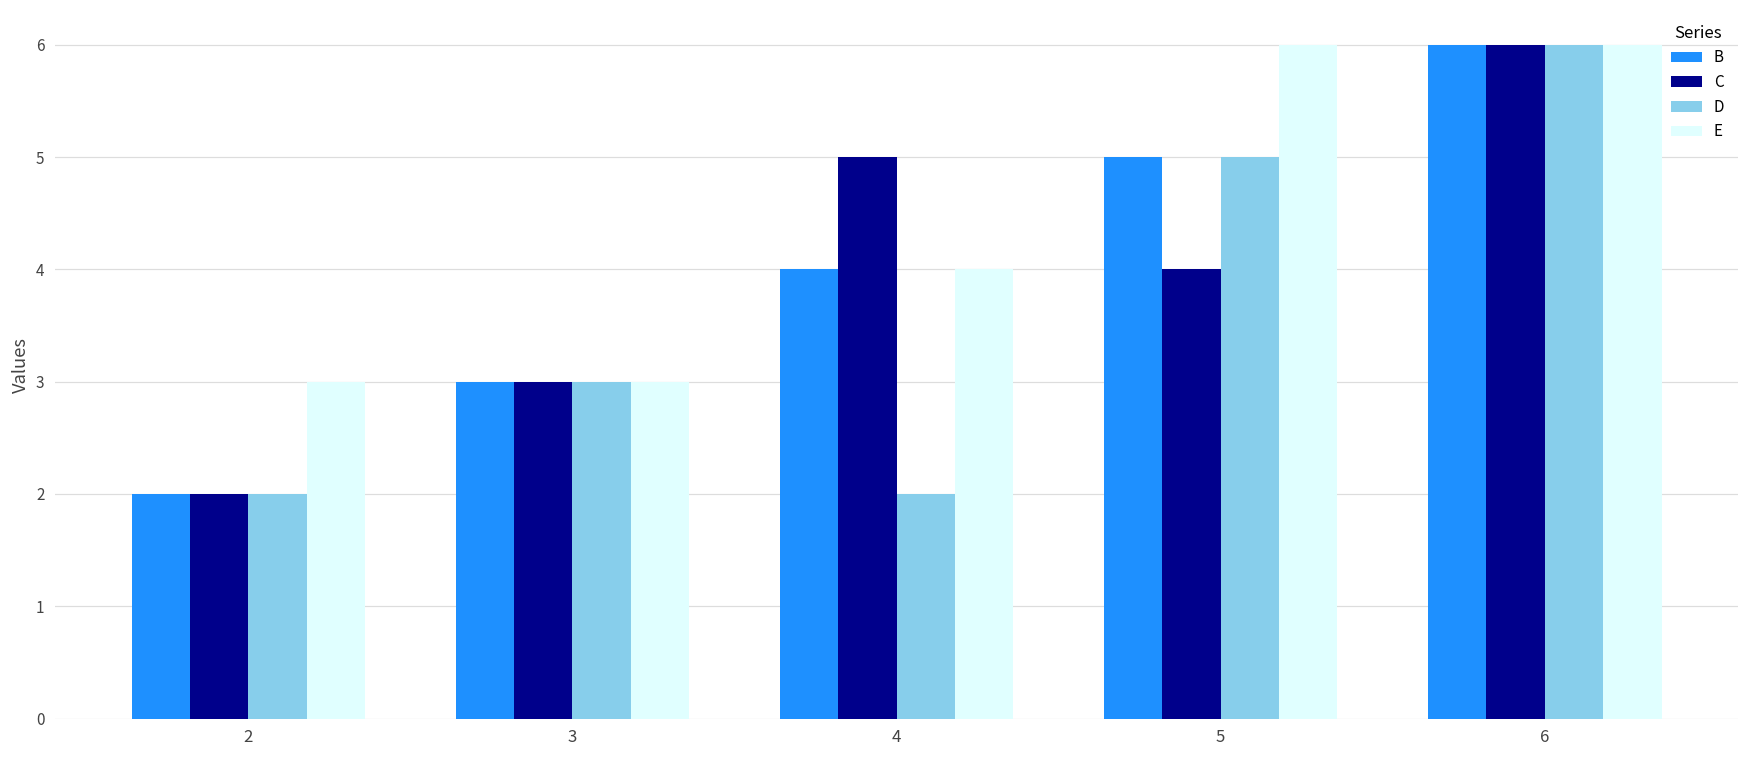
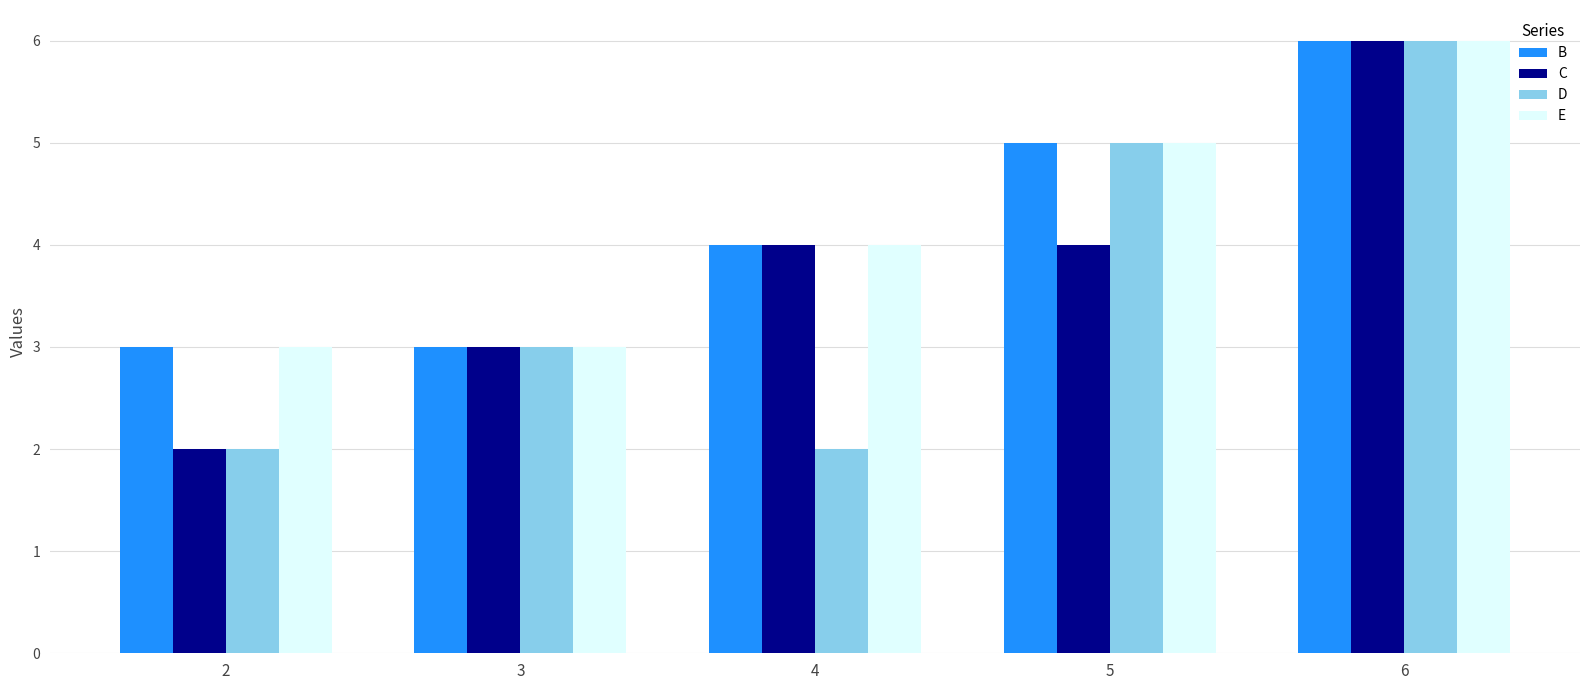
B, 2: 2 -> 3
C, 4: 5 -> 4
E, 5: 6 -> 5
